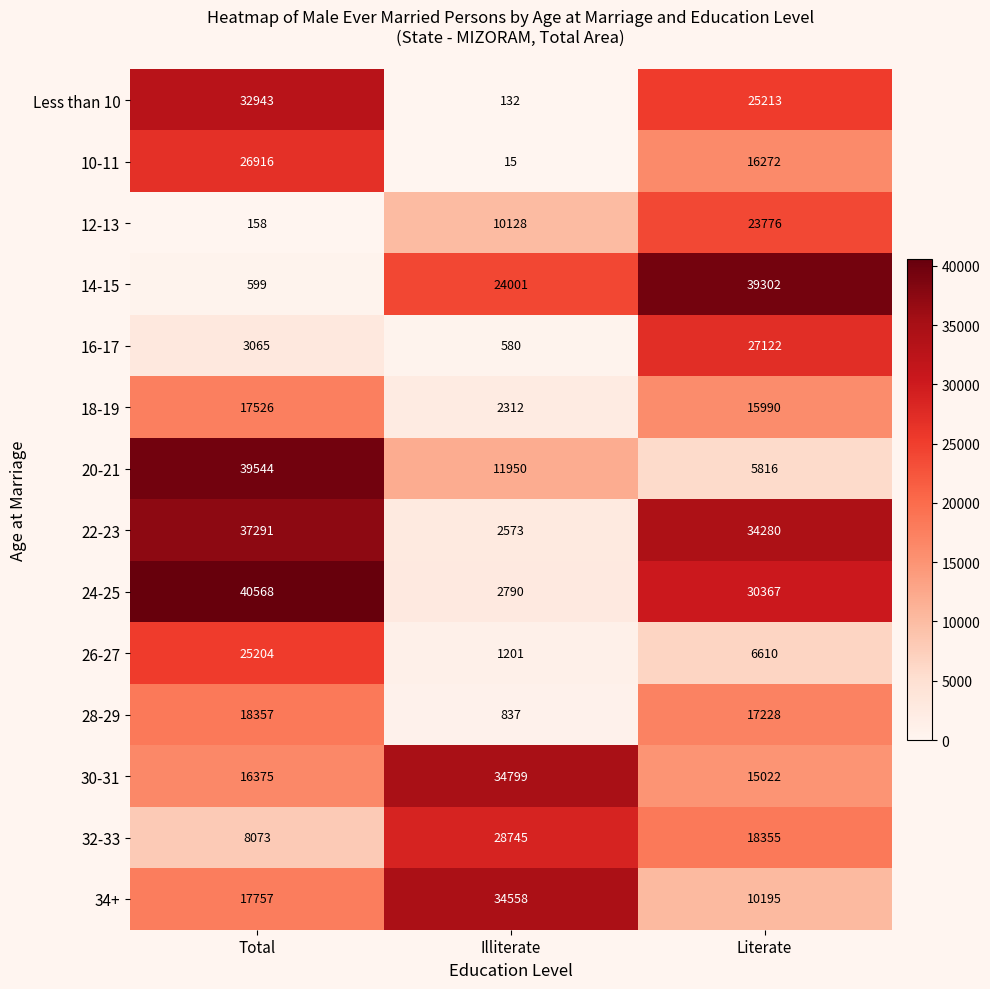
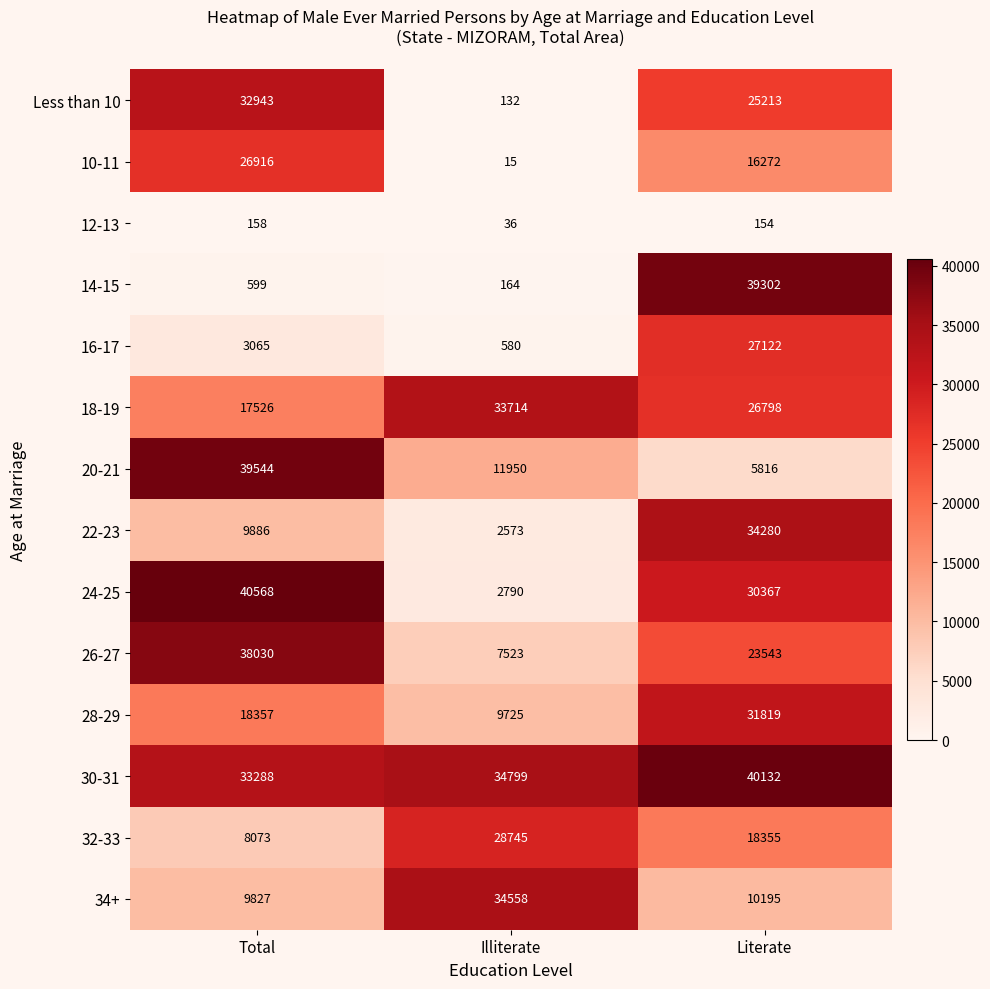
12-13, Illiterate: 10128 -> 36
12-13, Literate: 23776 -> 154
14-15, Illiterate: 24001 -> 164
18-19, Illiterate: 2312 -> 33714
18-19, Literate: 15990 -> 26798
22-23, Total: 37291 -> 9886
26-27, Total: 25204 -> 38030
26-27, Illiterate: 1201 -> 7523
26-27, Literate: 6610 -> 23543
28-29, Illiterate: 837 -> 9725
28-29, Literate: 17228 -> 31819
30-31, Total: 16375 -> 33288
30-31, Literate: 15022 -> 40132
34+, Total: 17757 -> 9827
